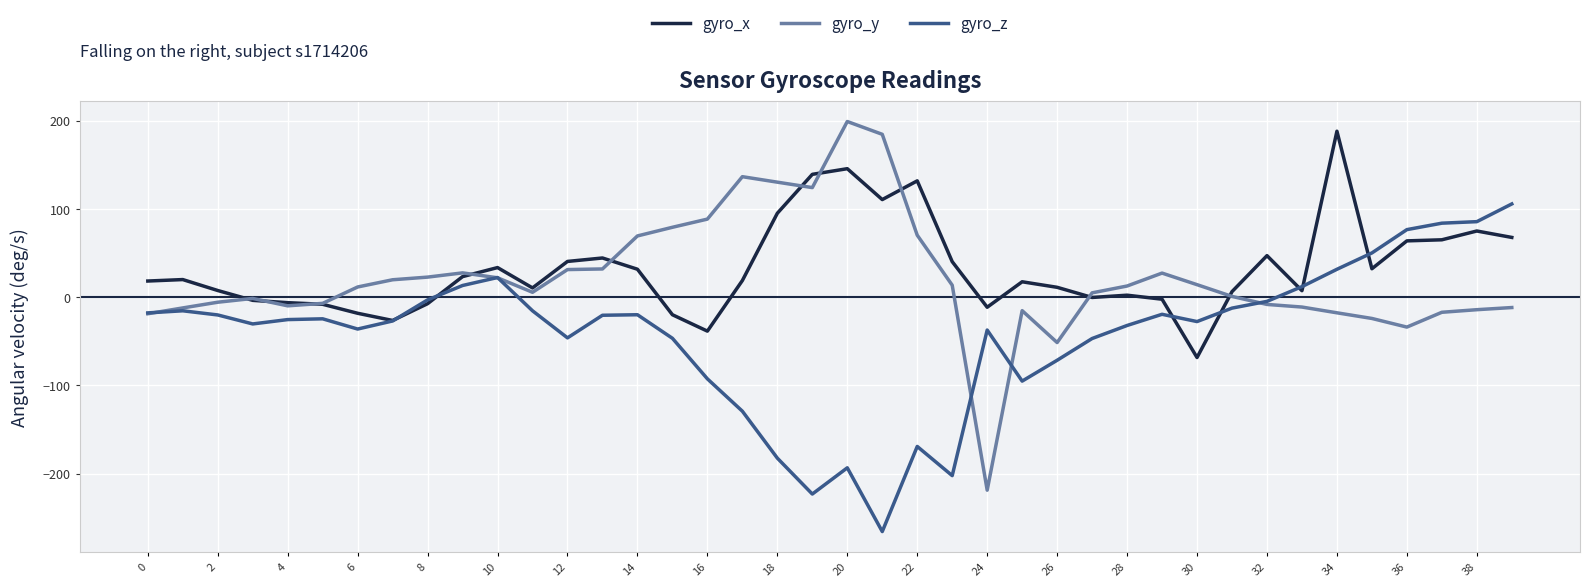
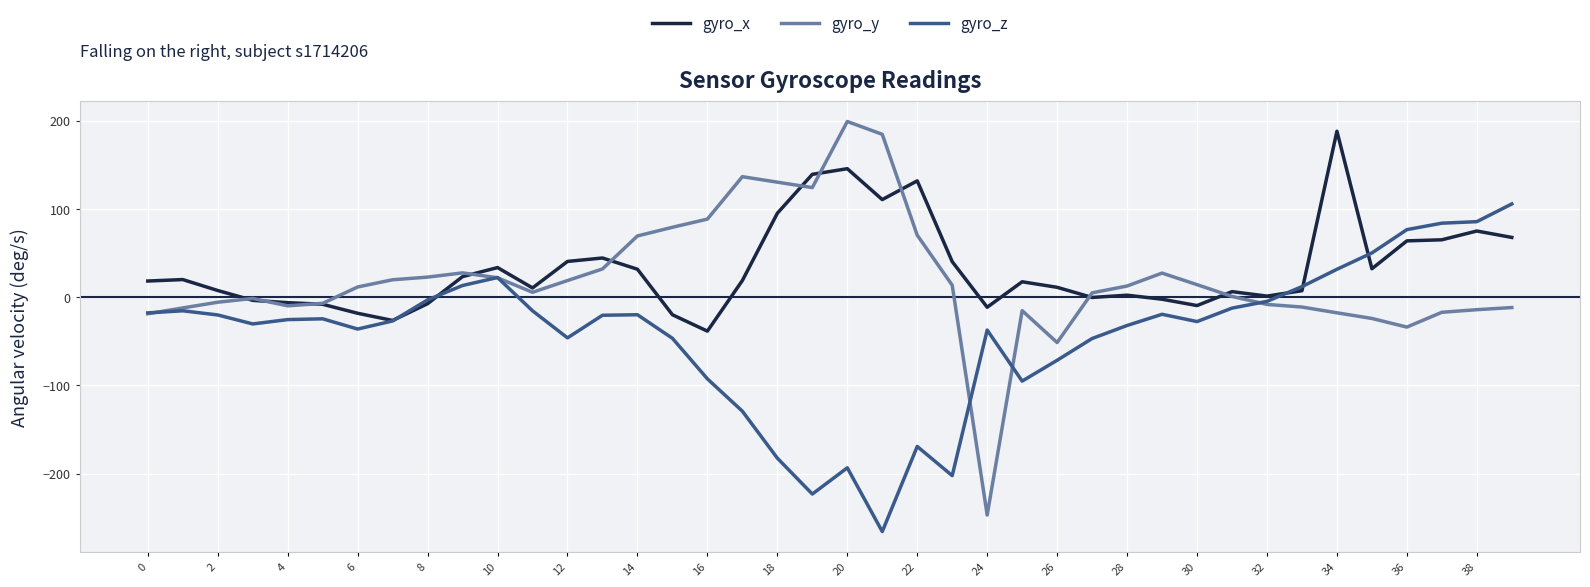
gyro_y, 12: 30 -> 20
gyro_y, 24: -220 -> -250
gyro_x, 30: -70 -> -10
gyro_x, 32: 50 -> 0
